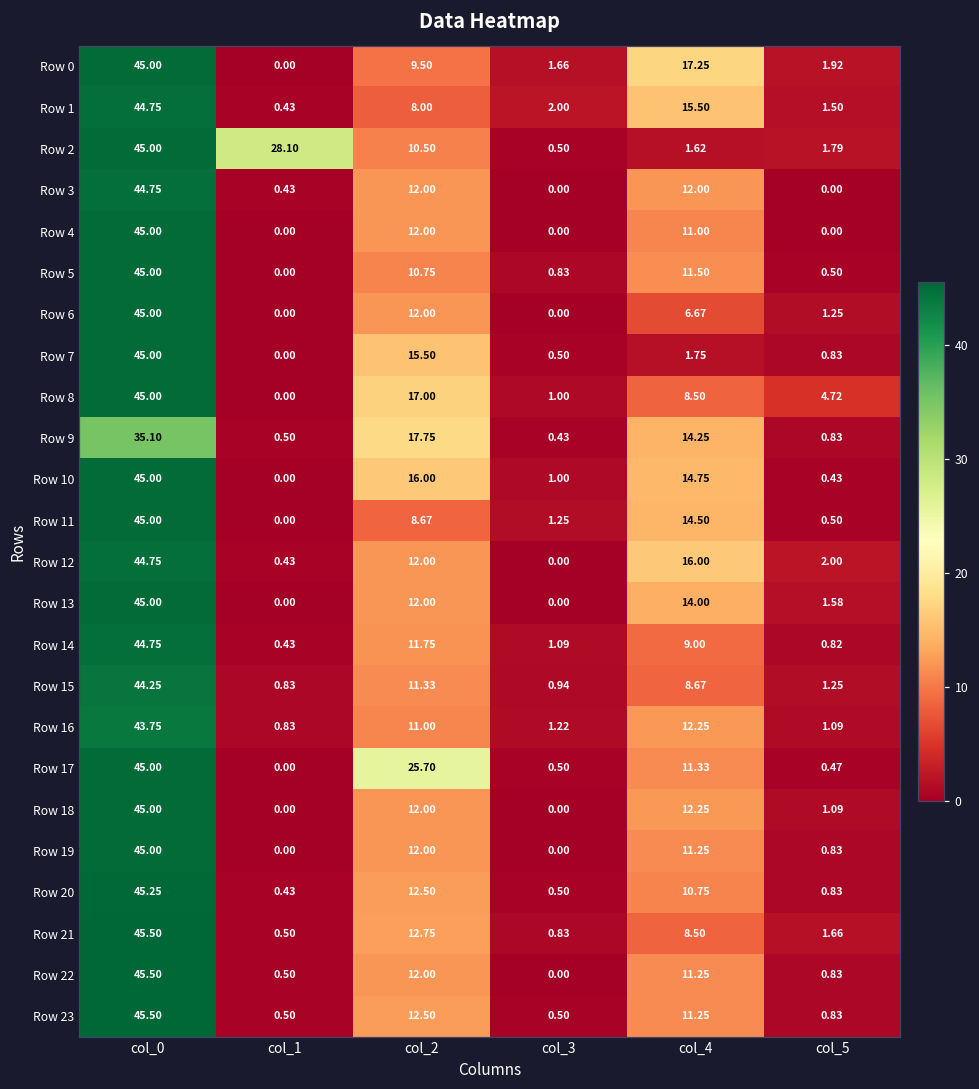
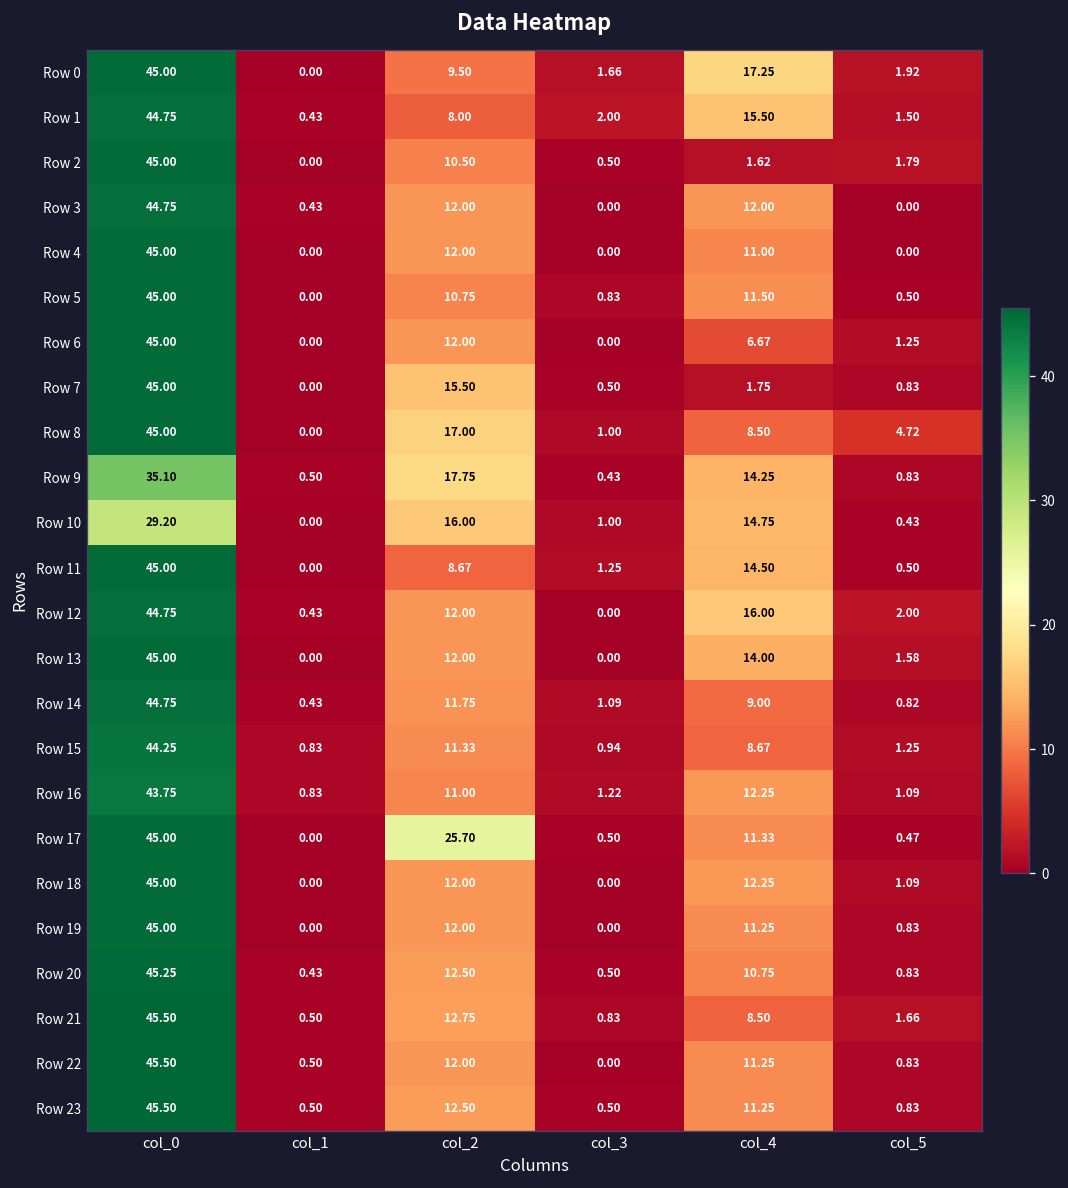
Row 2, col_1: 28.10 -> 0.00
Row 10, col_0: 45.00 -> 29.20
